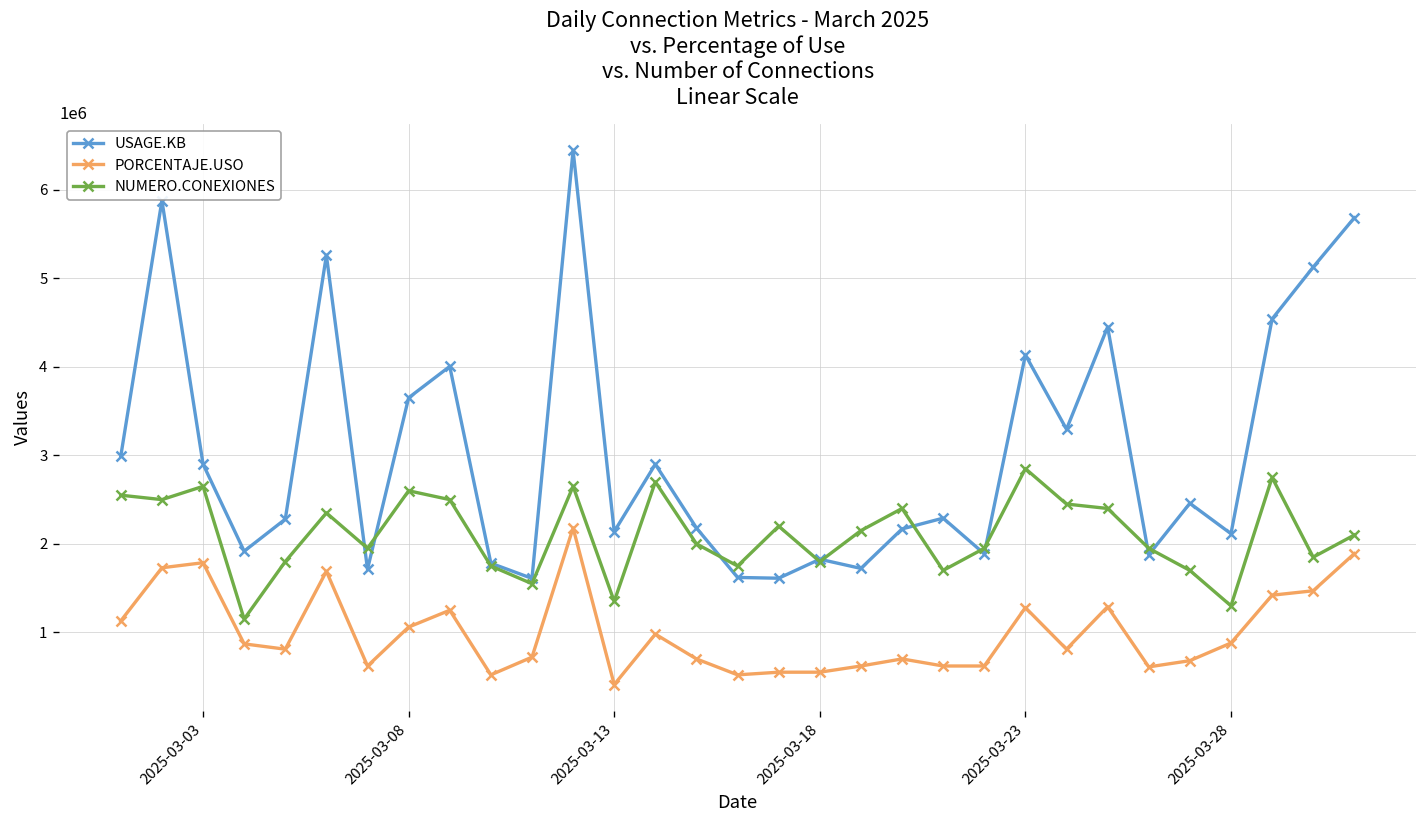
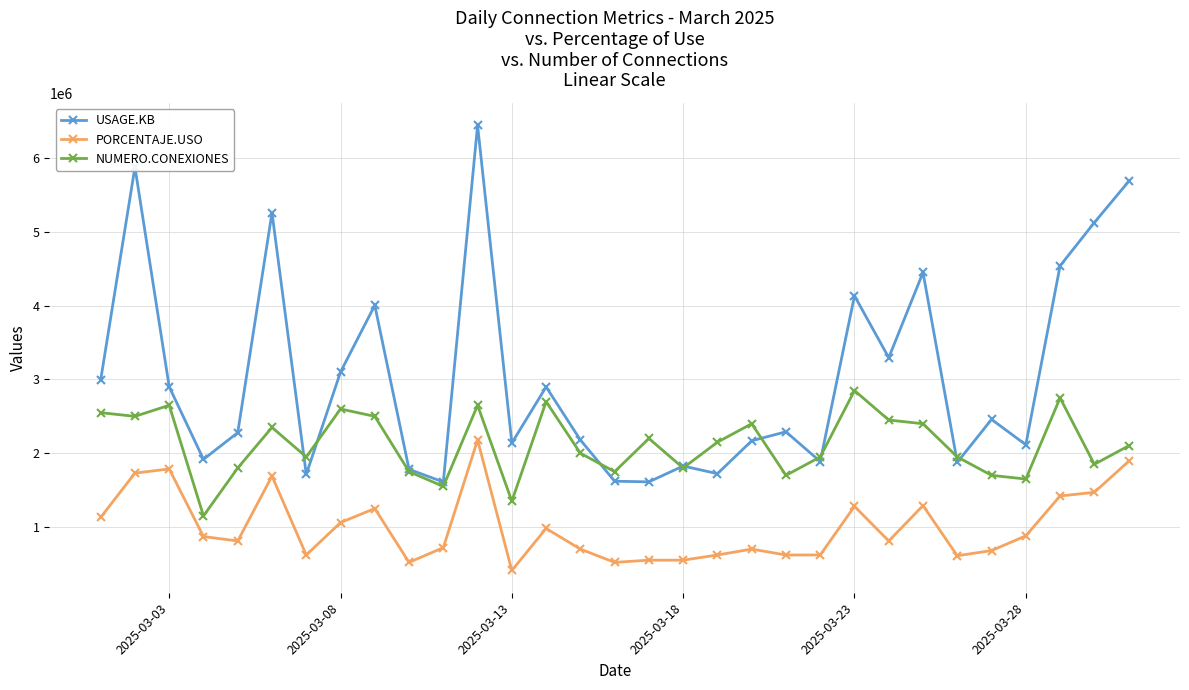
USAGE.KB, 2025-03-08: 3700000 -> 3100000
NUMERO.CONEXIONES, 2025-03-28: 1300000 -> 1700000
